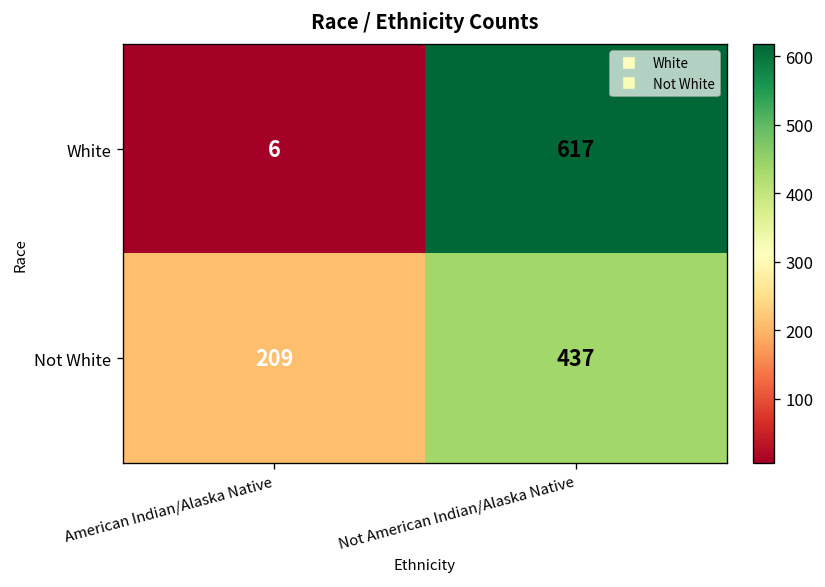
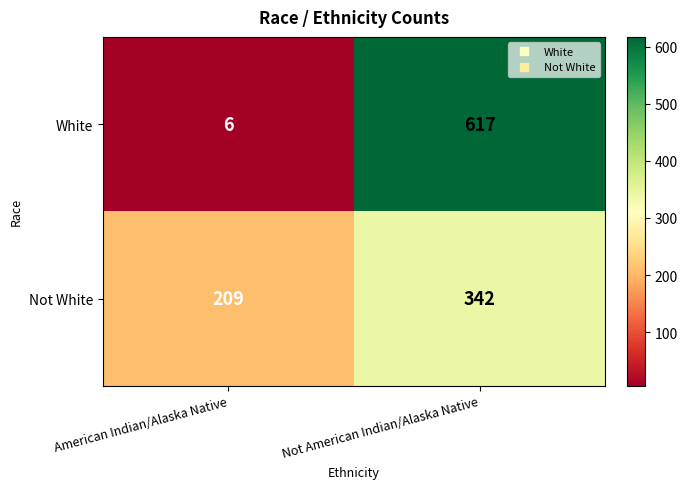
Not White, Not American Indian/Alaska Native: 437 -> 342
